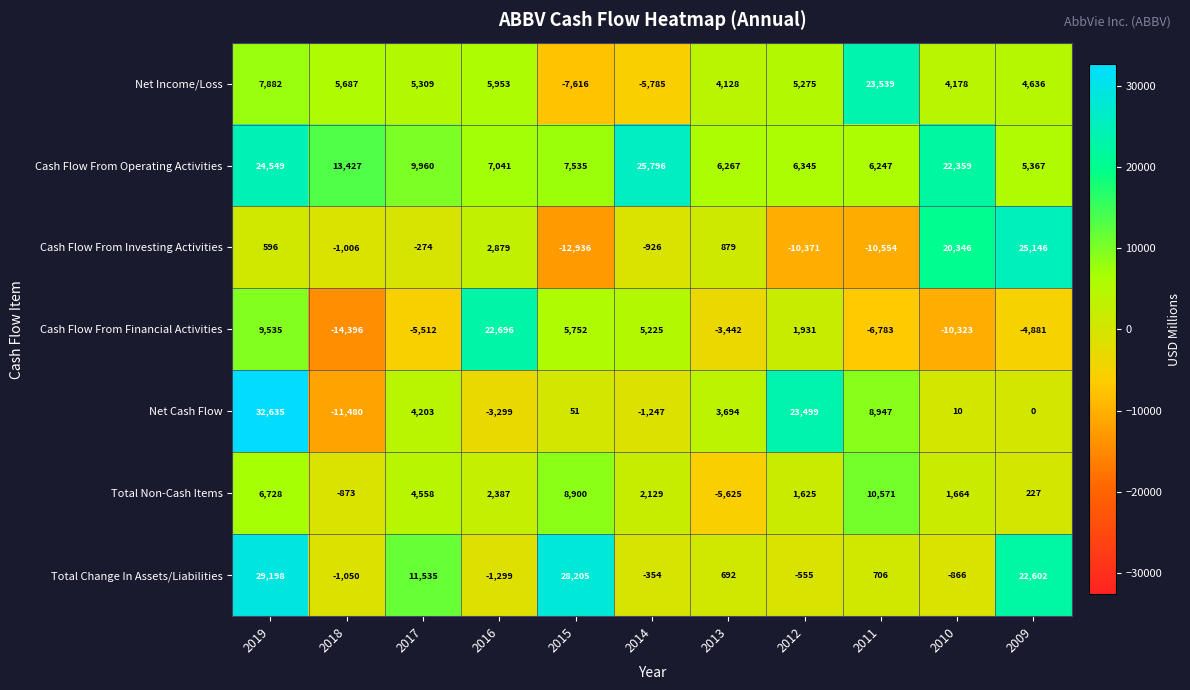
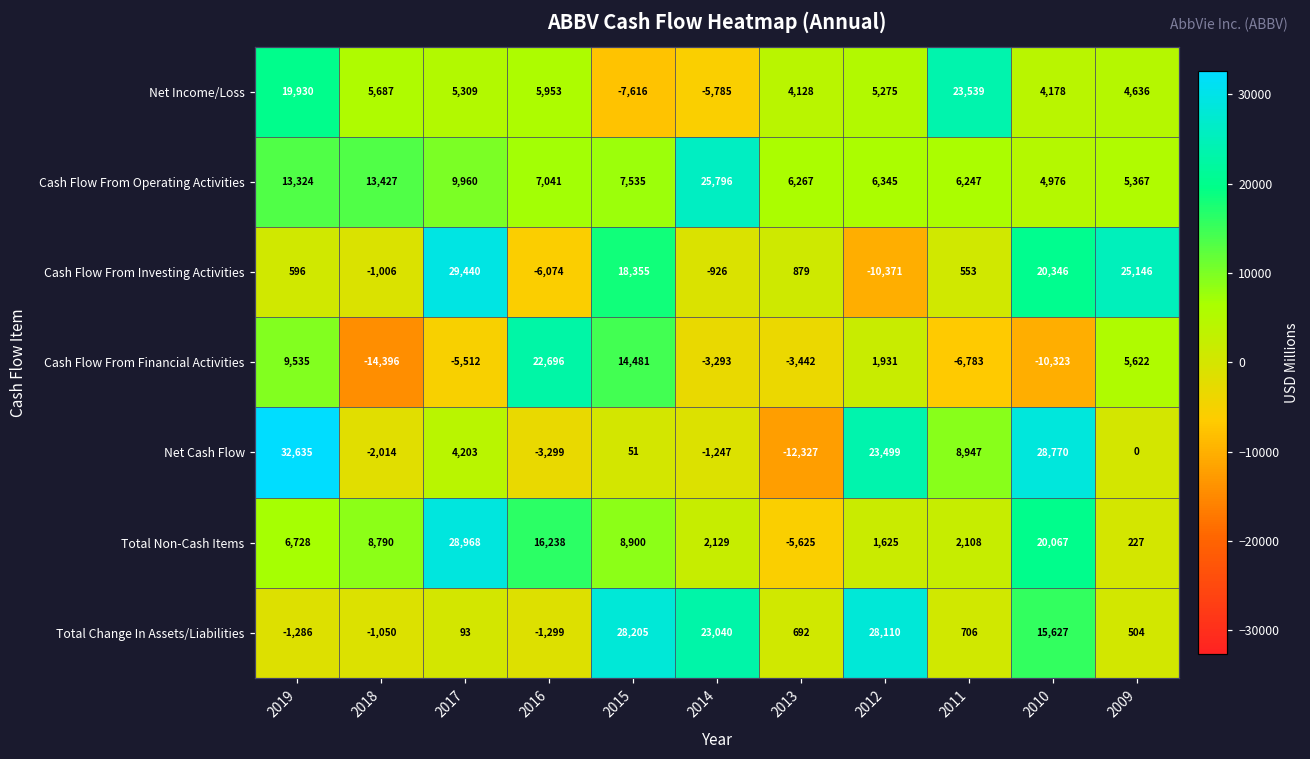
Net Income/Loss, 2019: 7,882 -> 19,930
Cash Flow From Operating Activities, 2019: 24,549 -> 13,324
Cash Flow From Operating Activities, 2010: 22,359 -> 4,976
Cash Flow From Investing Activities, 2017: -274 -> 29,440
Cash Flow From Investing Activities, 2016: 2,879 -> -6,074
Cash Flow From Investing Activities, 2015: -12,936 -> 18,355
Cash Flow From Investing Activities, 2011: -10,554 -> 553
Cash Flow From Financial Activities, 2015: 5,752 -> 14,481
Cash Flow From Financial Activities, 2014: 5,225 -> -3,293
Cash Flow From Financial Activities, 2009: -4,881 -> 5,622
Net Cash Flow, 2018: -11,480 -> -2,014
Net Cash Flow, 2013: 3,694 -> -12,327
Net Cash Flow, 2010: 10 -> 28,770
Total Non-Cash Items, 2018: -873 -> 8,790
Total Non-Cash Items, 2017: 4,558 -> 28,968
Total Non-Cash Items, 2016: 2,387 -> 16,238
Total Non-Cash Items, 2011: 10,571 -> 2,108
Total Non-Cash Items, 2010: 1,664 -> 20,067
Total Change In Assets/Liabilities, 2019: 29,198 -> -1,286
Total Change In Assets/Liabilities, 2017: 11,535 -> 93
Total Change In Assets/Liabilities, 2014: -354 -> 23,040
Total Change In Assets/Liabilities, 2012: -555 -> 28,110
Total Change In Assets/Liabilities, 2010: -866 -> 15,627
Total Change In Assets/Liabilities, 2009: 22,602 -> 504
